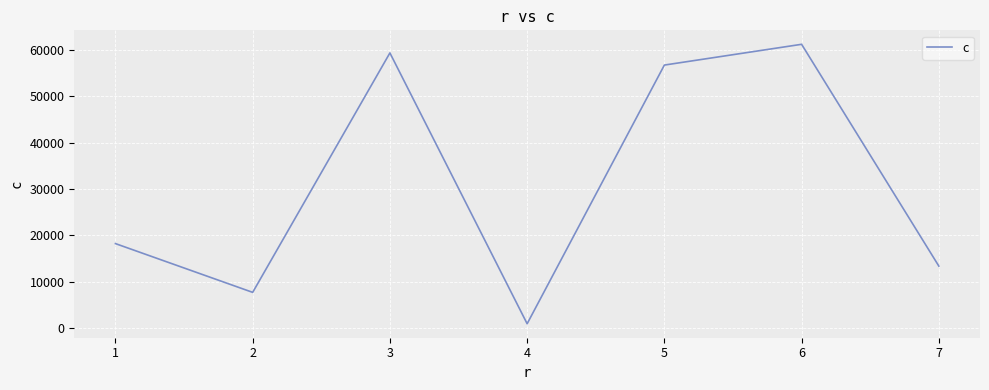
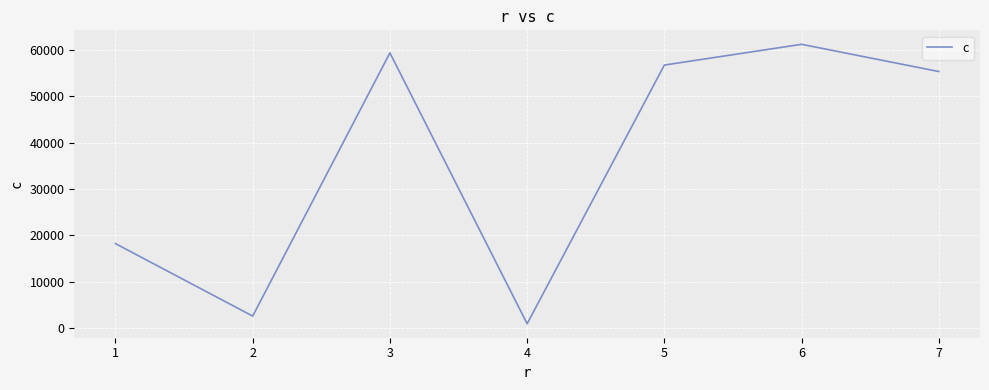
2: 8000 -> 3000
7: 13000 -> 55000
